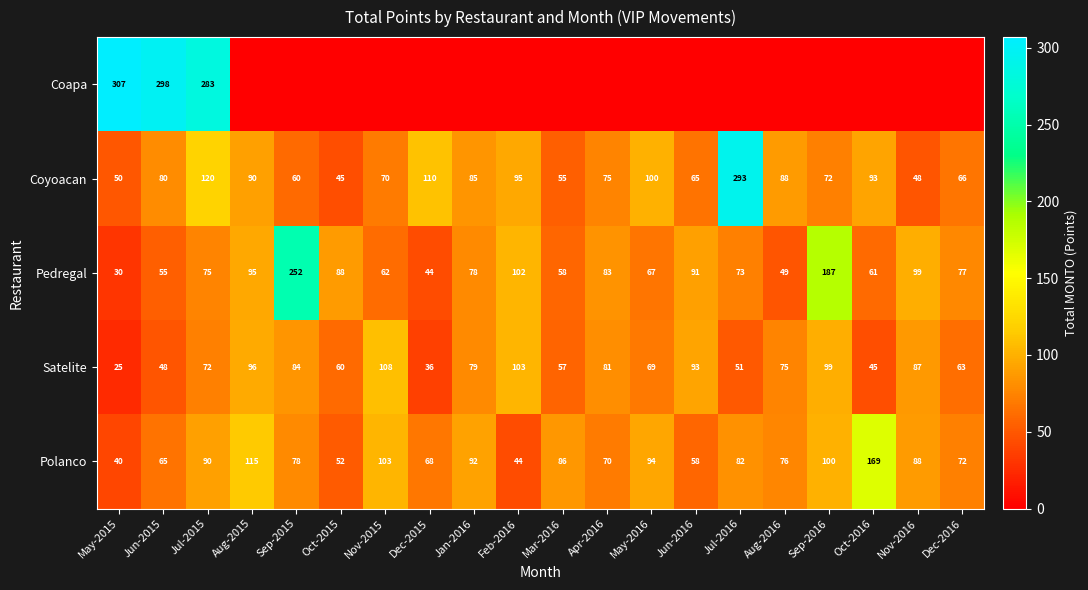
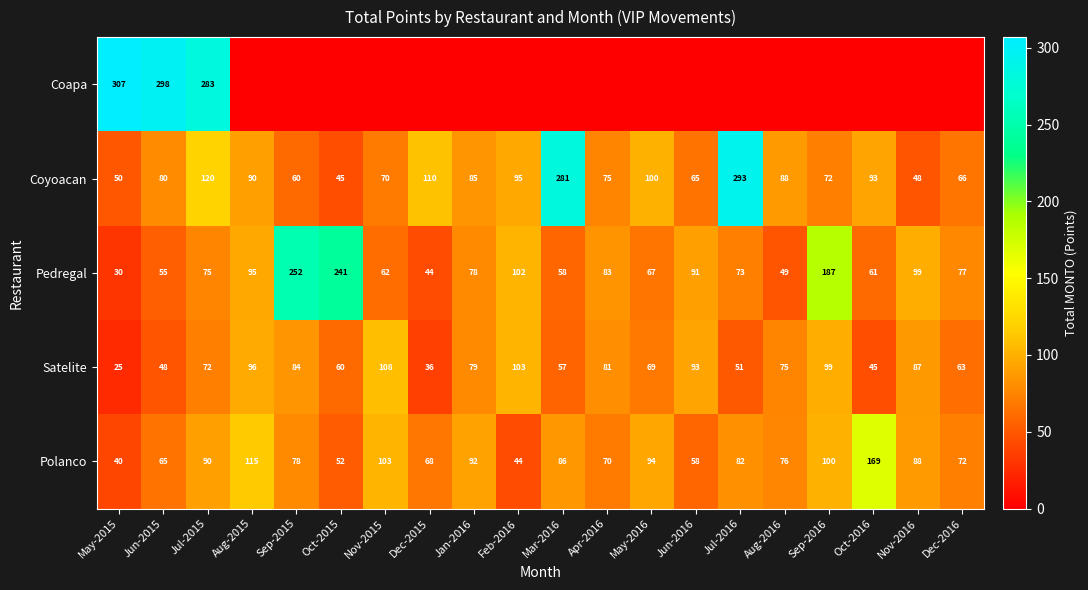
Coyoacan, Mar-2016: 55 -> 281
Pedregal, Oct-2015: 88 -> 241
